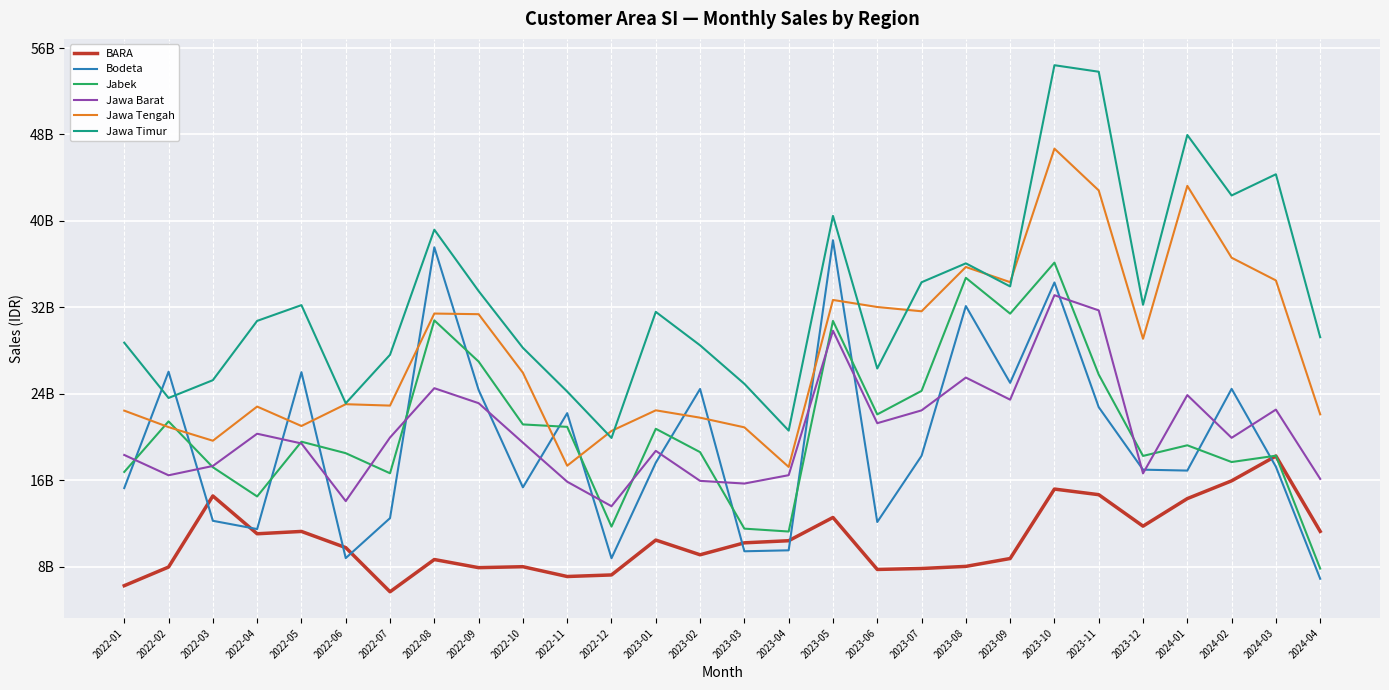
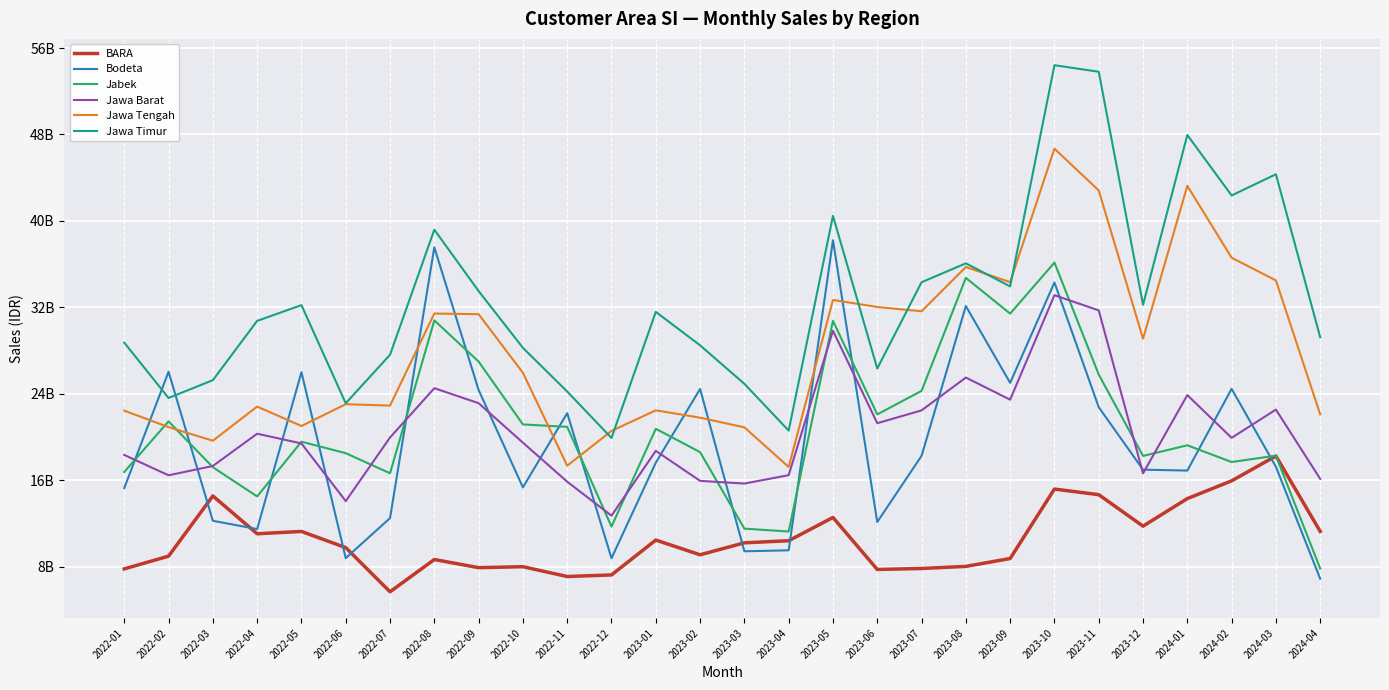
BARA, 2022-01: 6200000000 -> 7800000000
BARA, 2022-02: 8000000000 -> 9000000000
Jawa Barat, 2022-12: 13600000000 -> 12700000000
